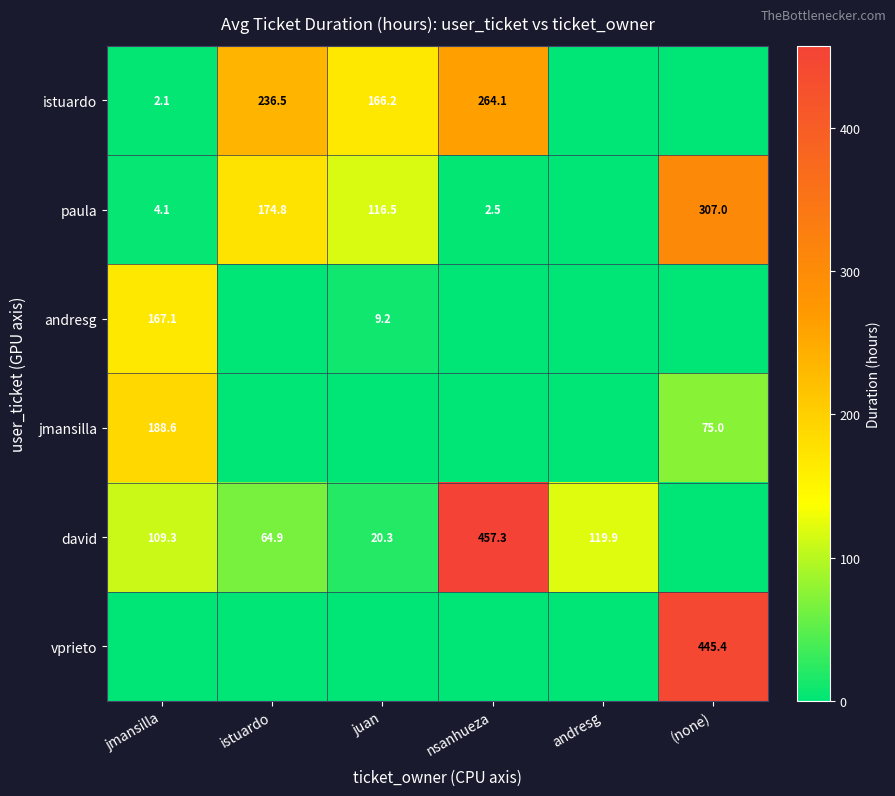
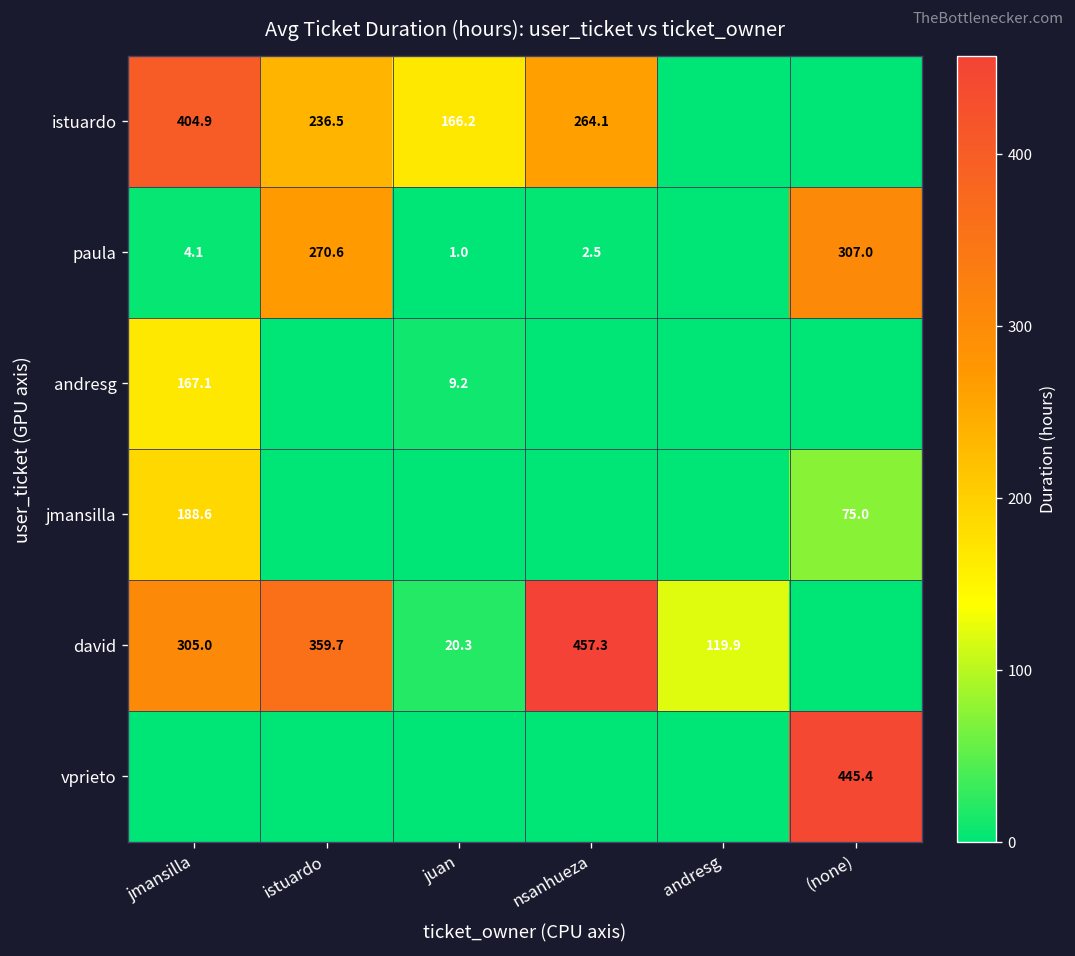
istuardo, jmansilla: 2.1 -> 404.9
paula, istuardo: 174.8 -> 270.6
paula, juan: 116.5 -> 1.0
david, jmansilla: 109.3 -> 305.0
david, istuardo: 64.9 -> 359.7
